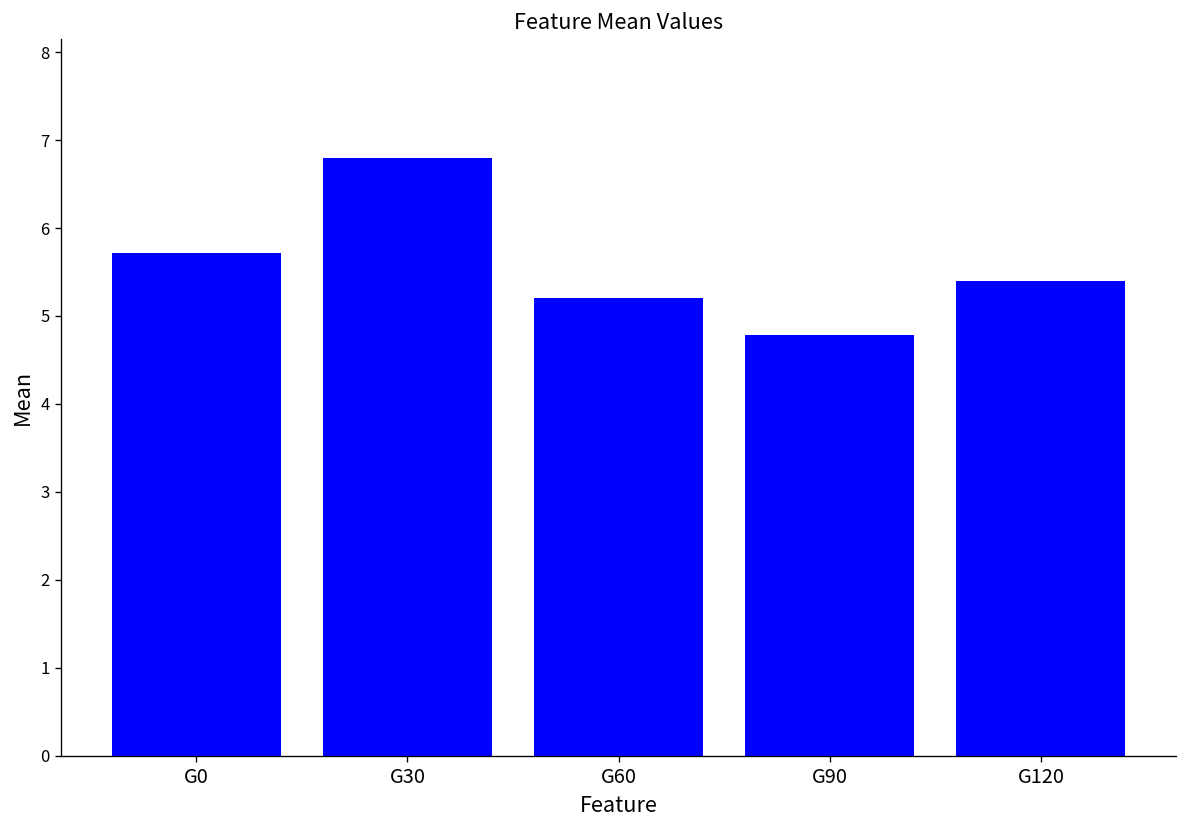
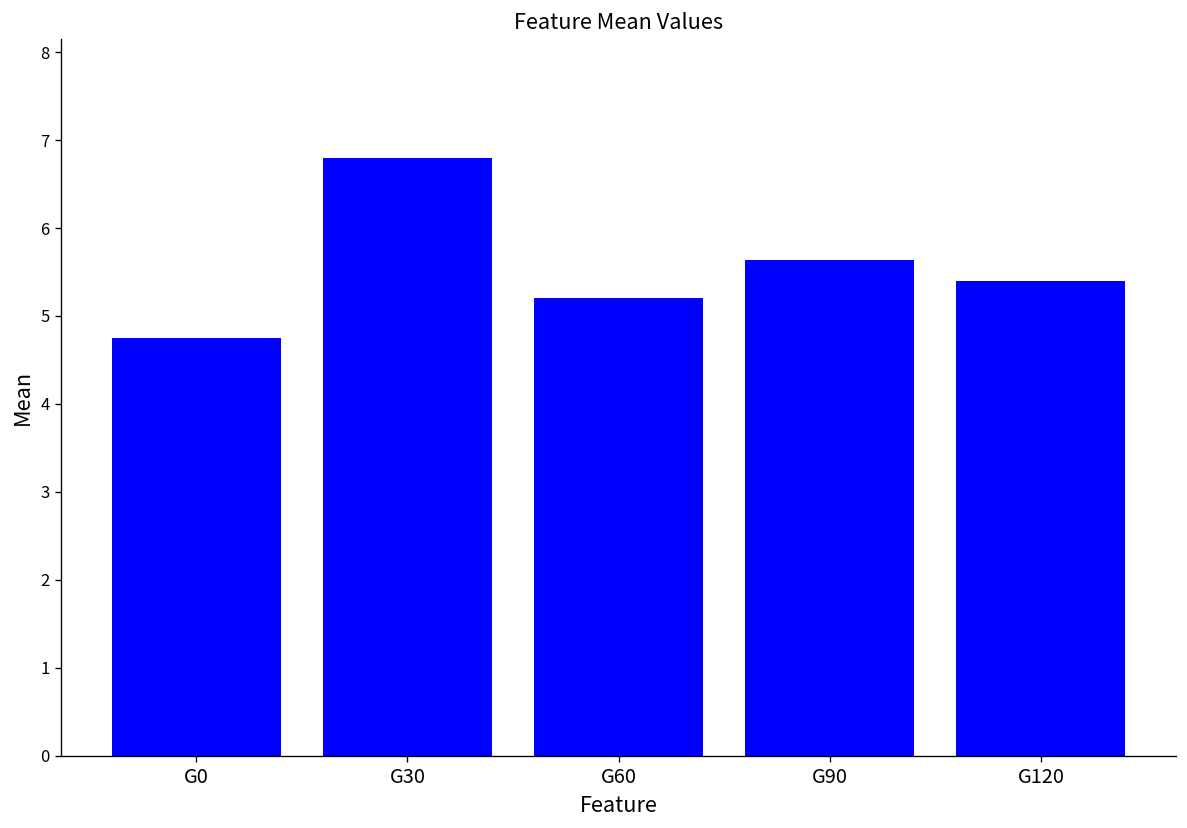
G0: 5.7 -> 4.8
G90: 4.8 -> 5.6
